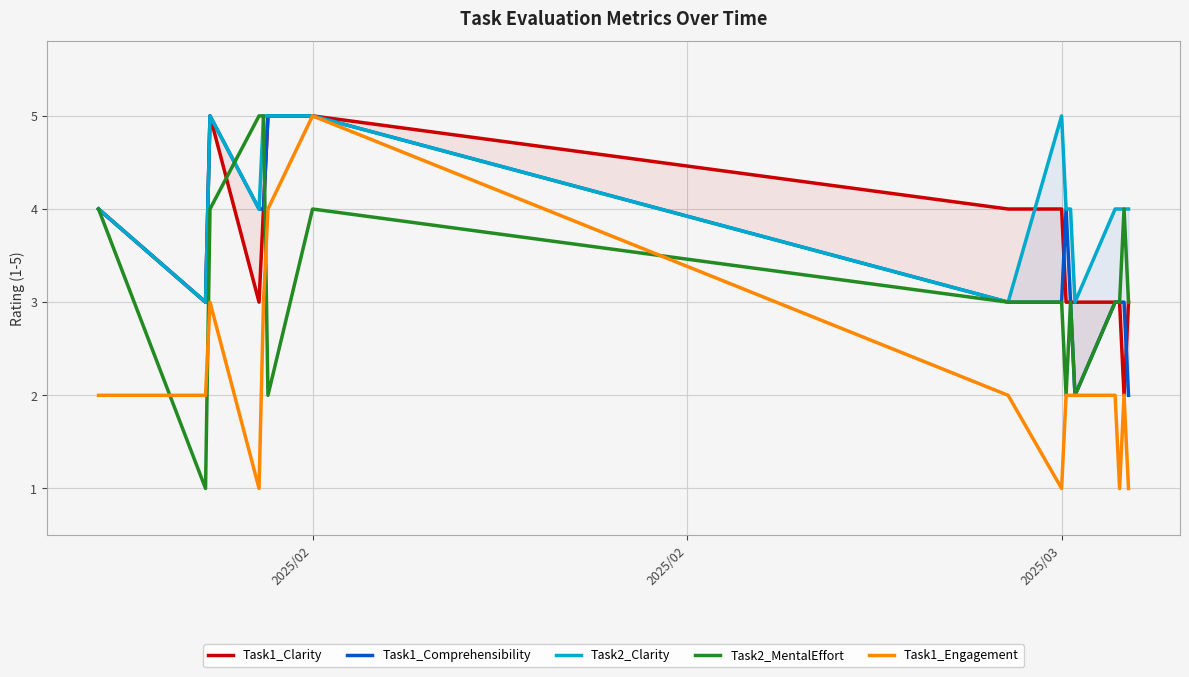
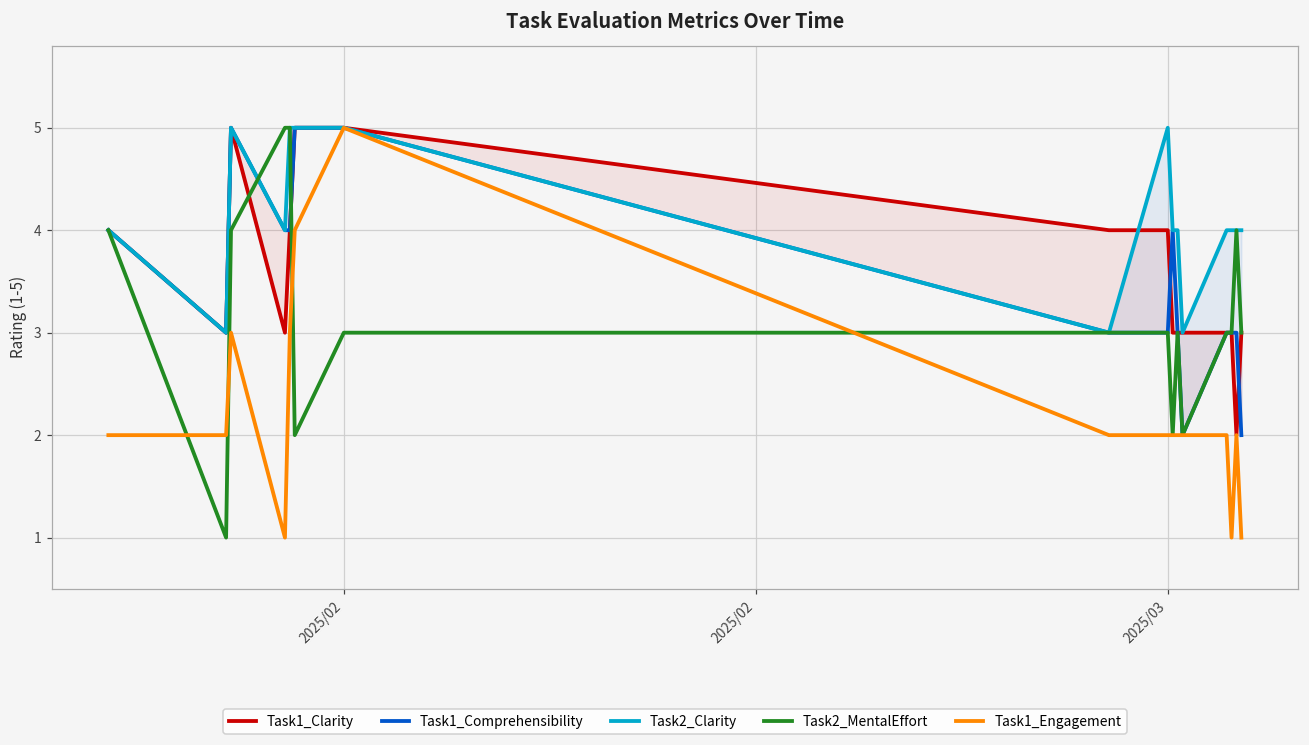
Task2_MentalEffort, 2025/02: 4 -> 3
Task1_Engagement, 2025/03: 1 -> 2
